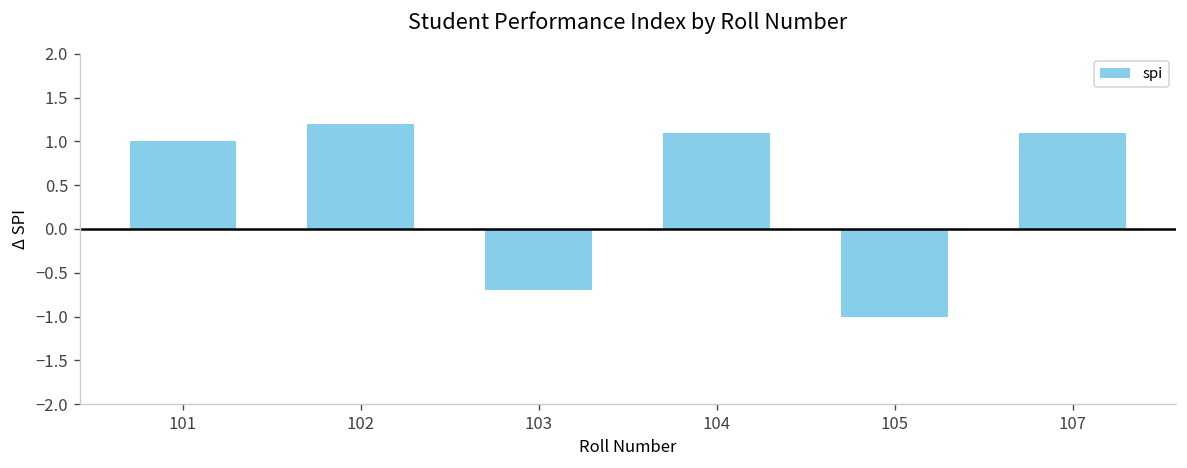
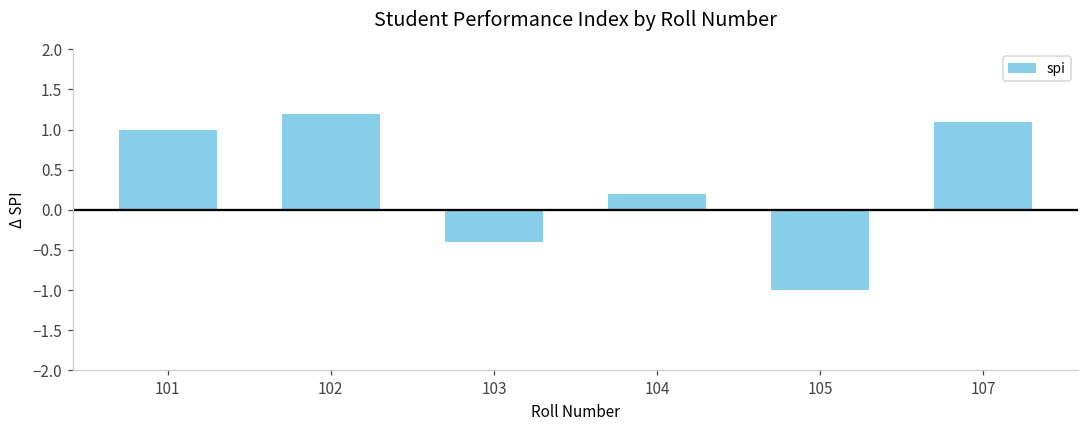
103: -0.7 -> -0.4
104: 1.1 -> 0.2
